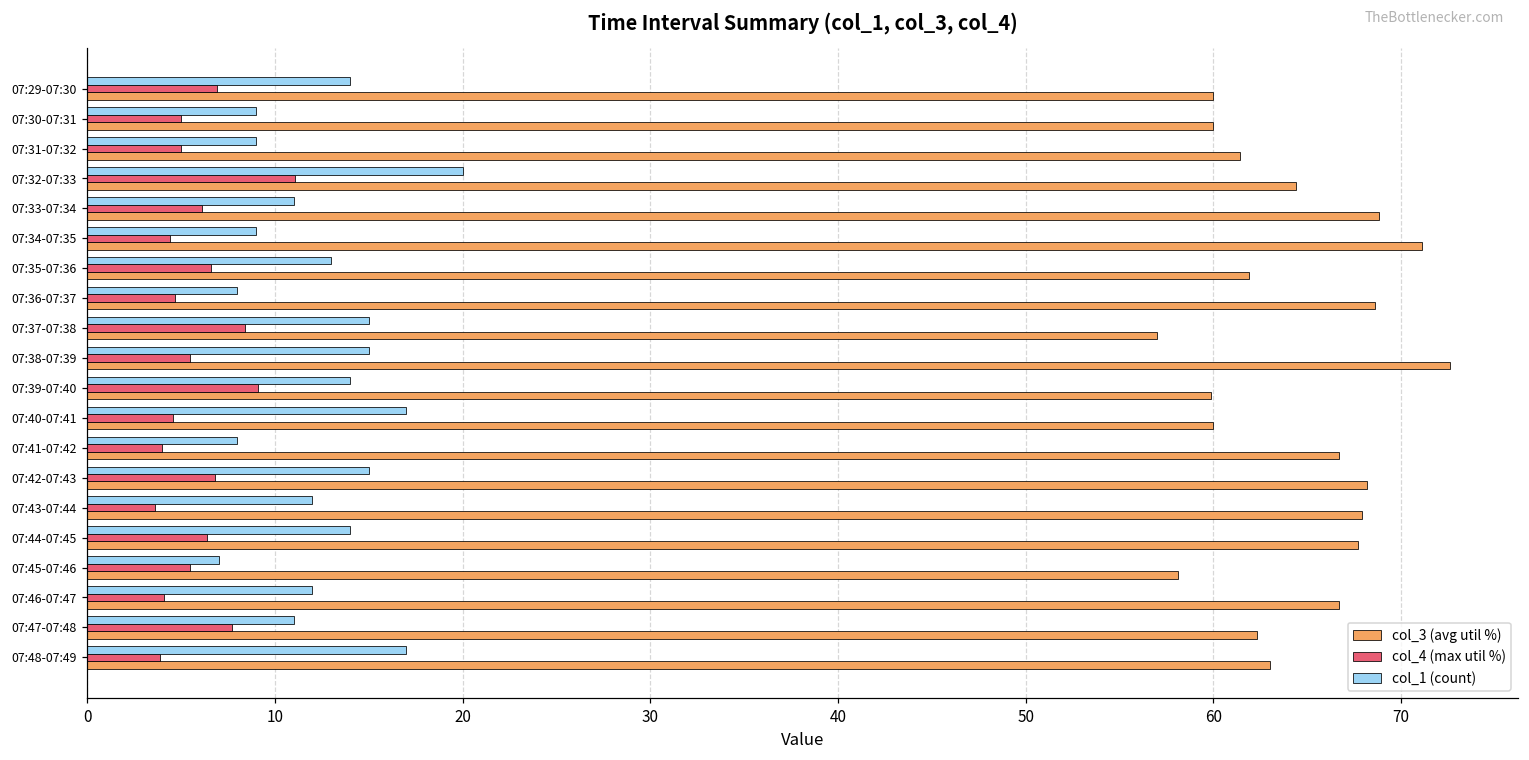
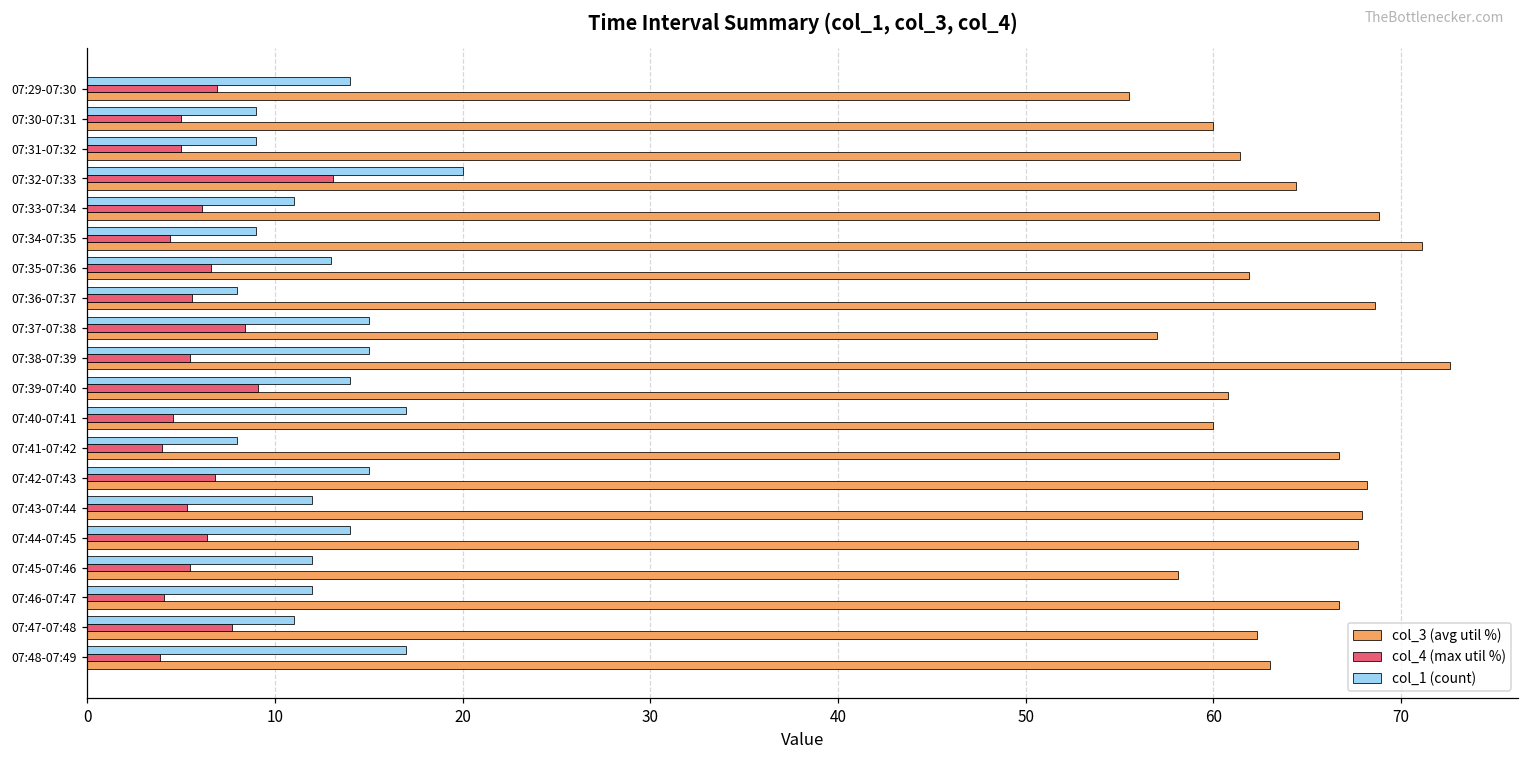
col_3 (avg util %), 07:29-07:30: 60.0 -> 55.5
col_4 (max util %), 07:32-07:33: 11.1 -> 13.1
col_4 (max util %), 07:36-07:37: 4.7 -> 5.6
col_3 (avg util %), 07:39-07:40: 59.9 -> 60.8
col_4 (max util %), 07:43-07:44: 3.6 -> 5.3
col_1 (count), 07:45-07:46: 7 -> 12
